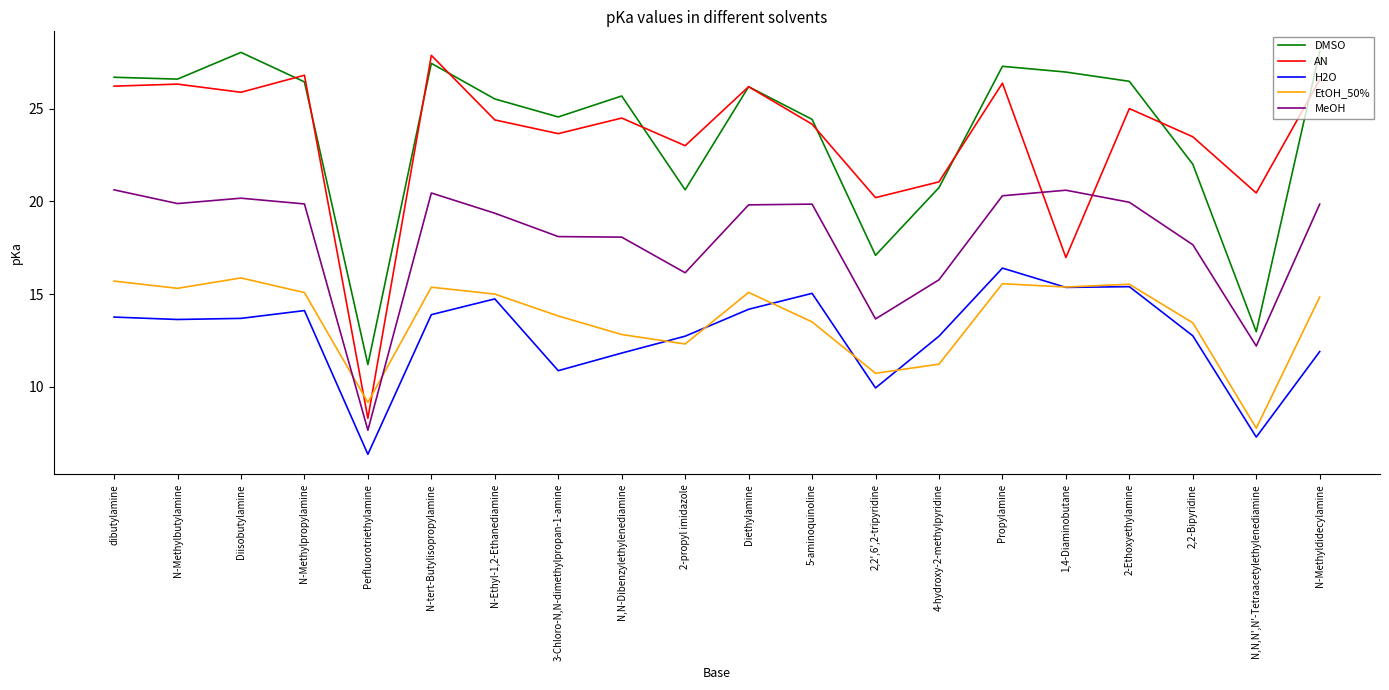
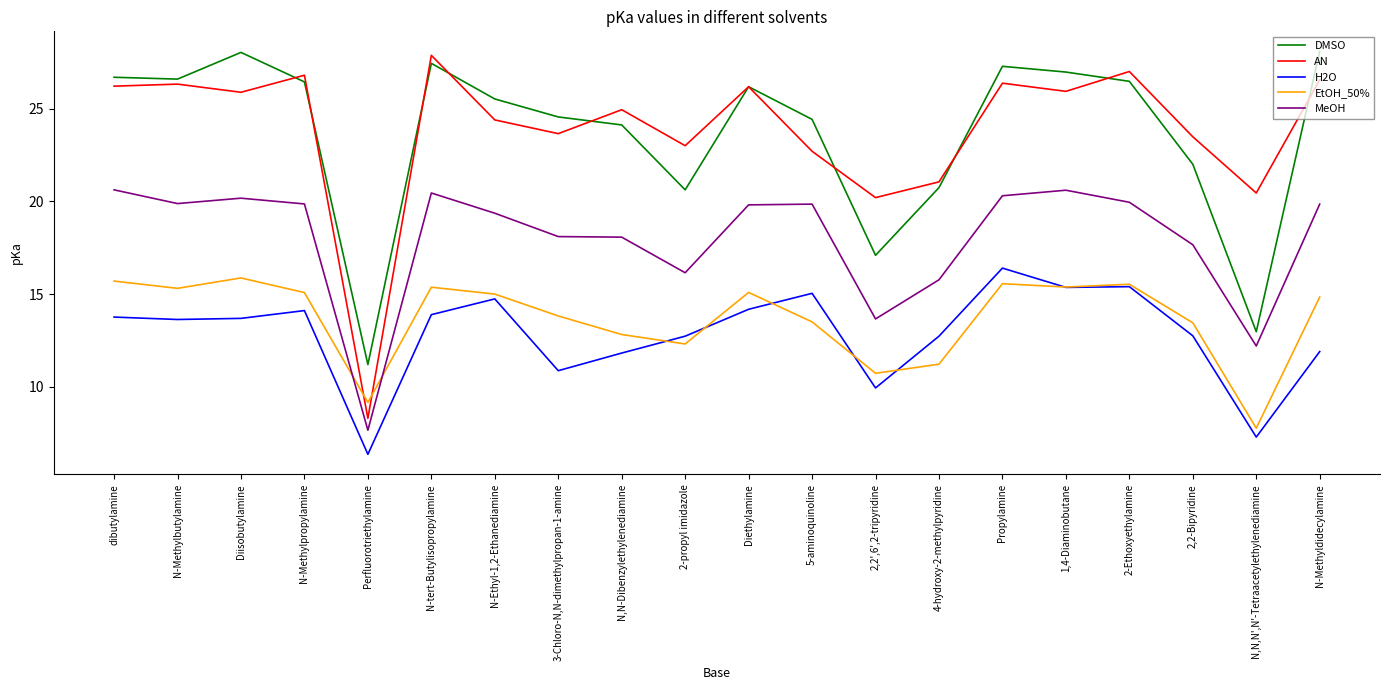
DMSO, N,N-Dibenzylethylenediamine: 25.7 -> 24.1
AN, N,N-Dibenzylethylenediamine: 24.5 -> 24.9
AN, 5-aminoquinoline: 24.2 -> 22.7
AN, 1,4-Diaminobutane: 17.0 -> 25.9
AN, 2-Ethoxyethylamine: 25 -> 27
